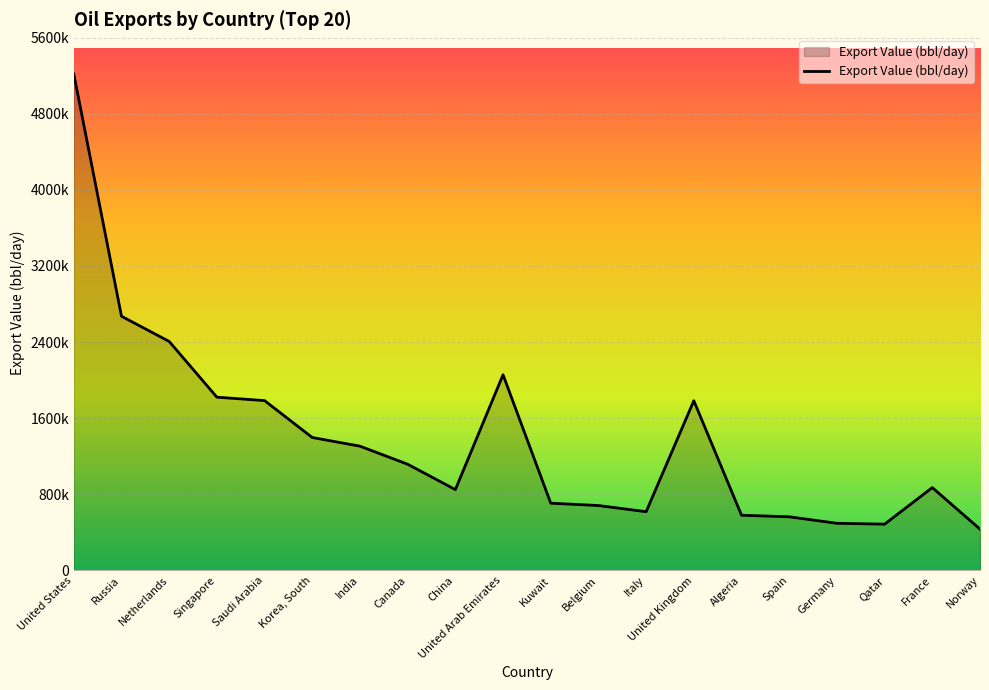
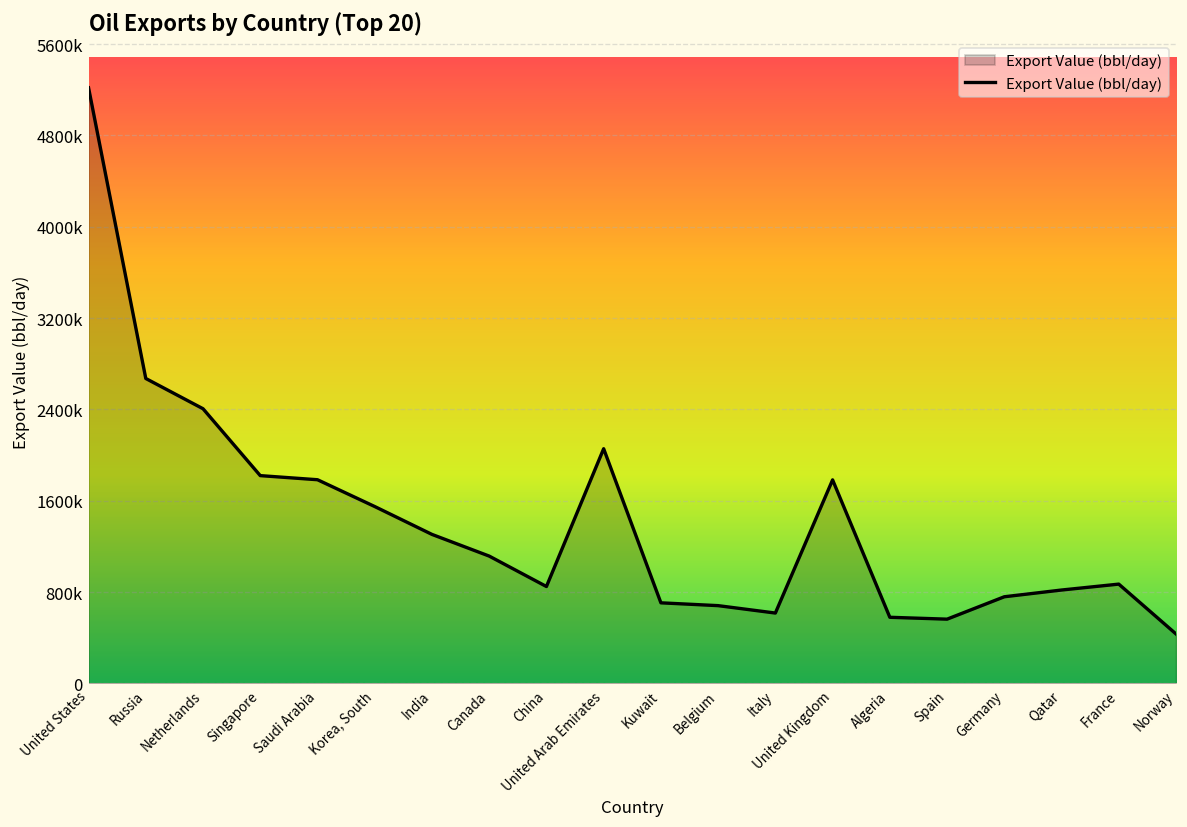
Korea, South: 1400000 -> 1500000
Germany: 500000 -> 800000
Qatar: 500000 -> 800000
